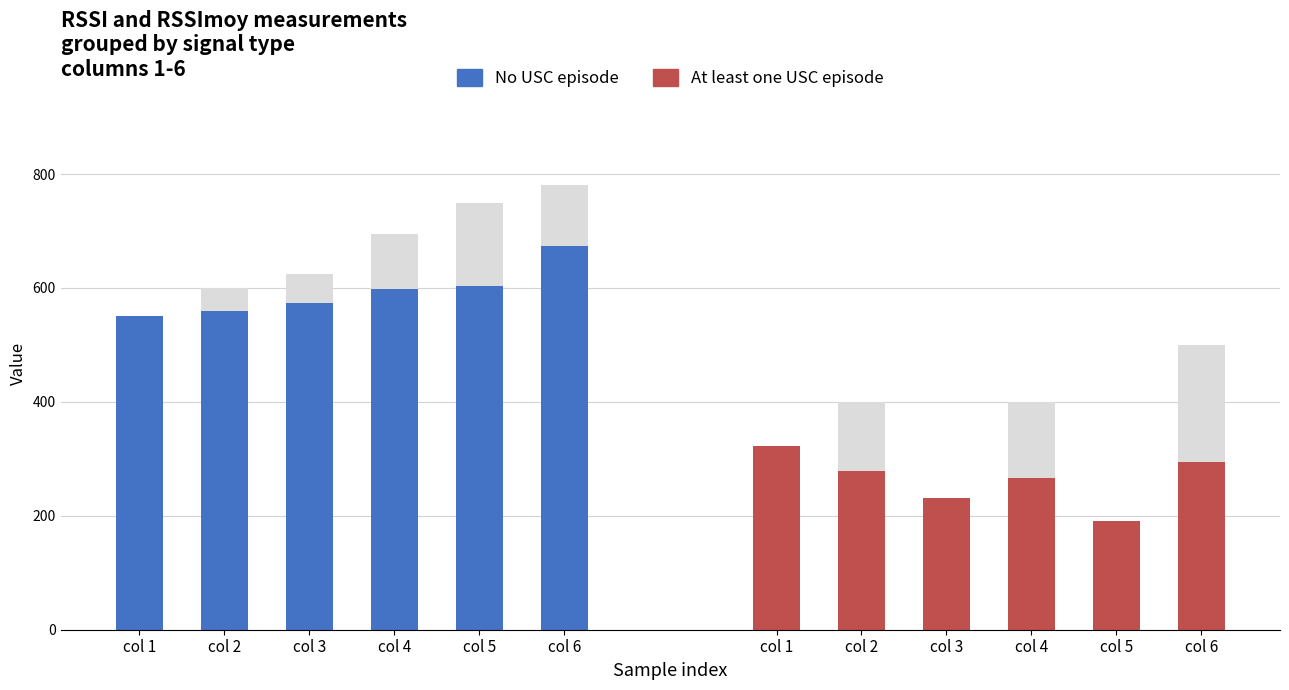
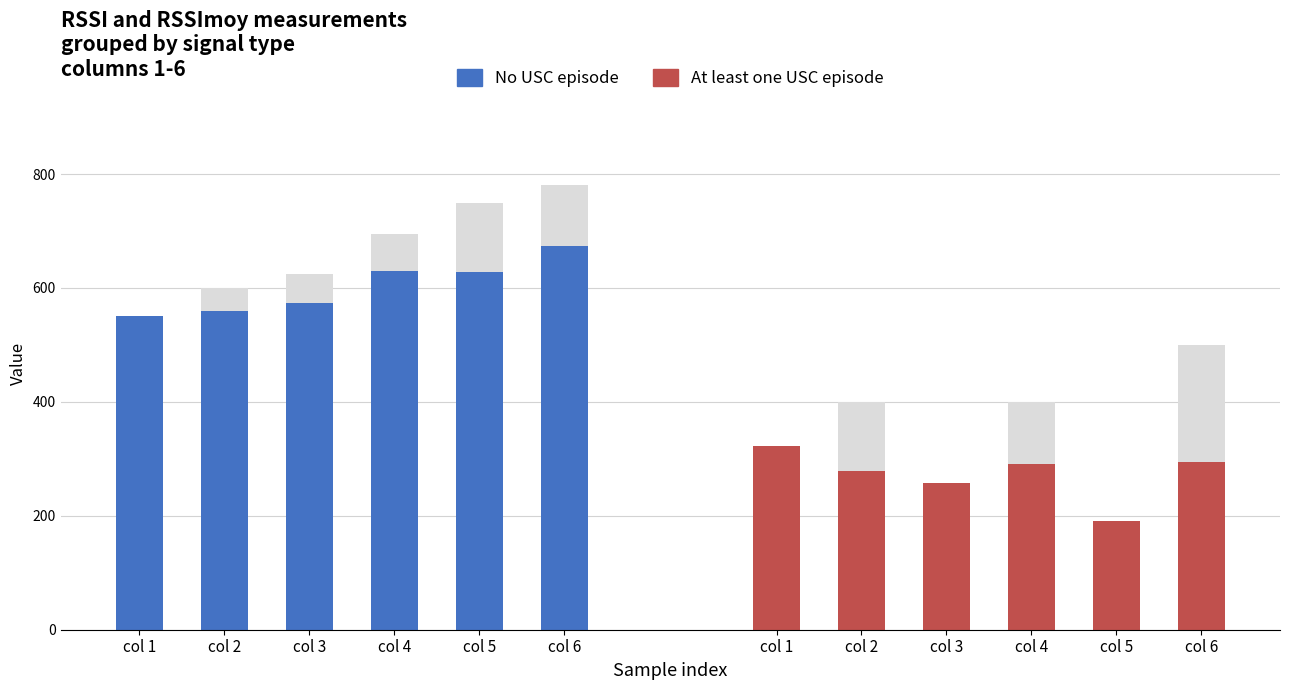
No USC episode, col 4: 600 -> 630
No USC episode, col 5: 600 -> 630
At least one USC episode, col 3: 230 -> 260
At least one USC episode, col 4: 270 -> 290
